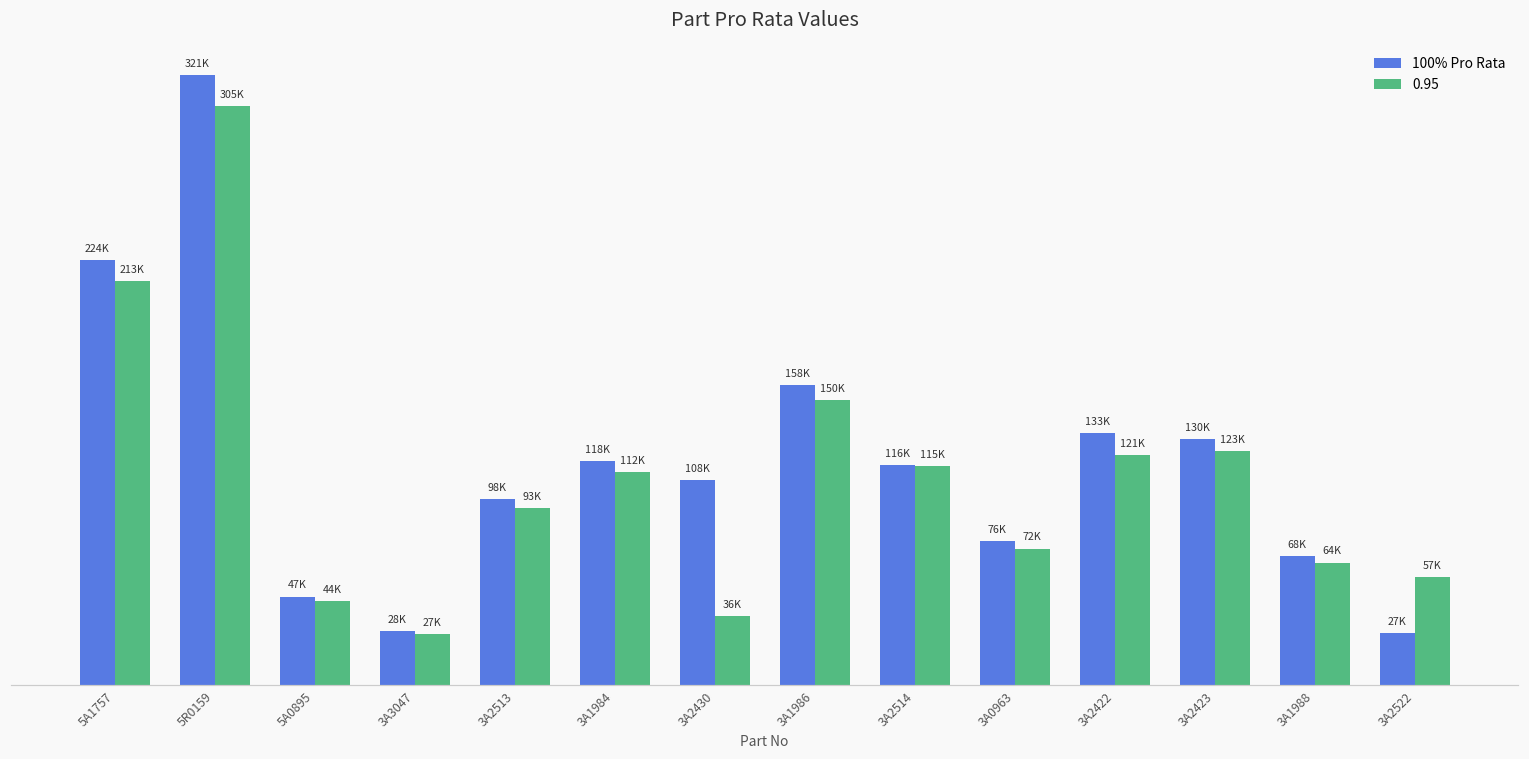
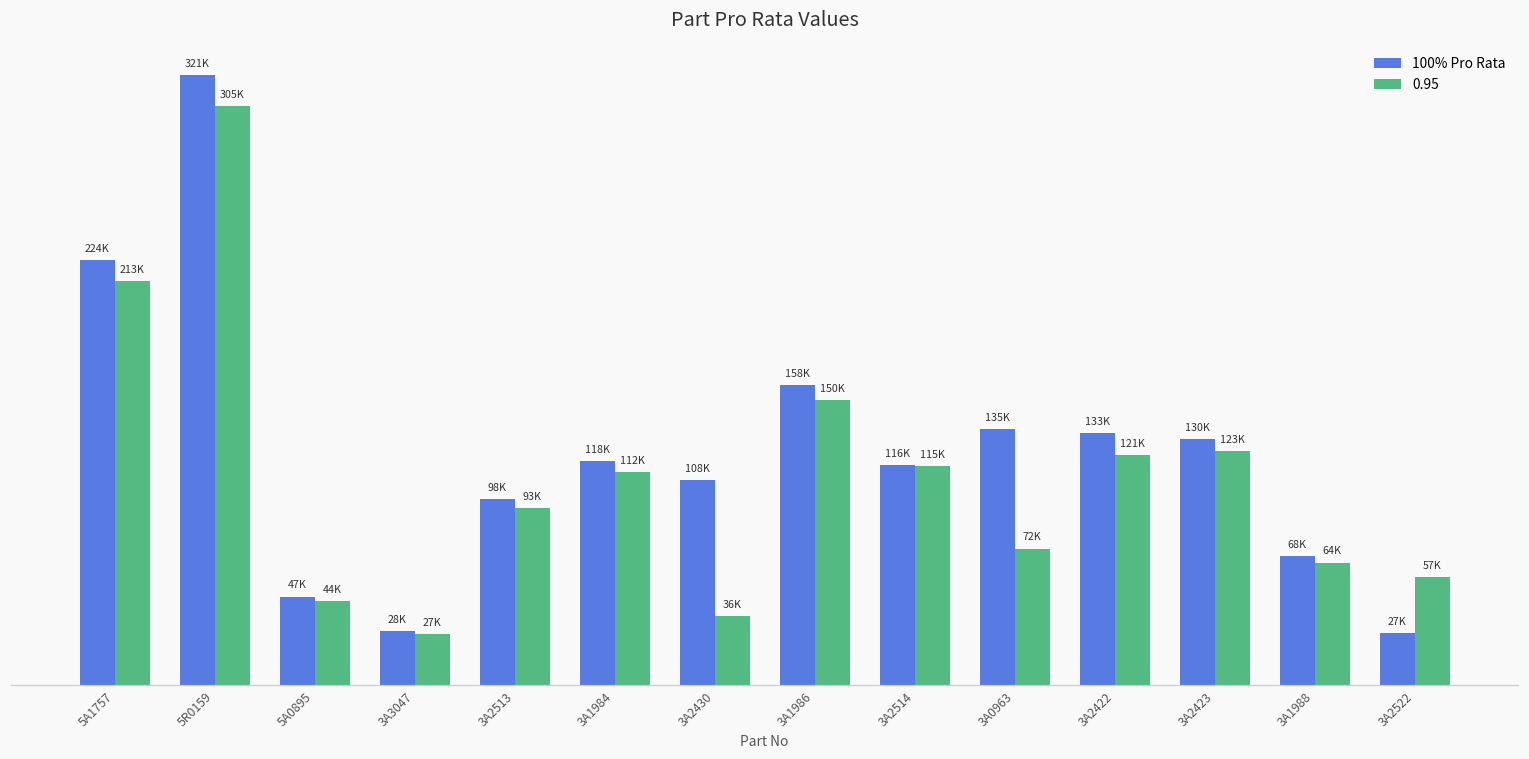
100% Pro Rata, 3A0963: 76K -> 135K
